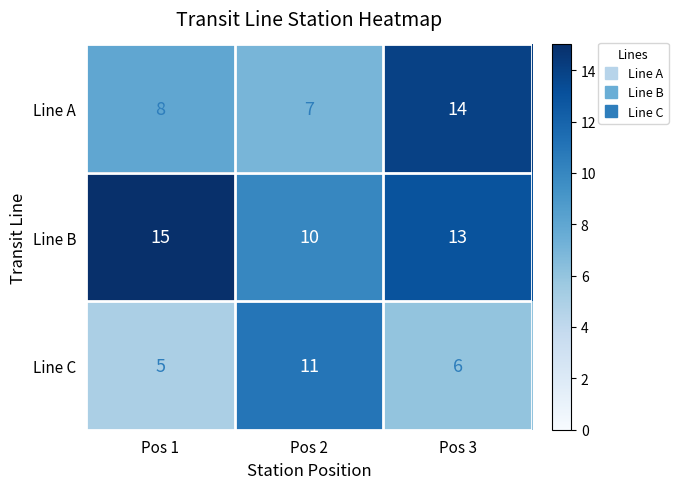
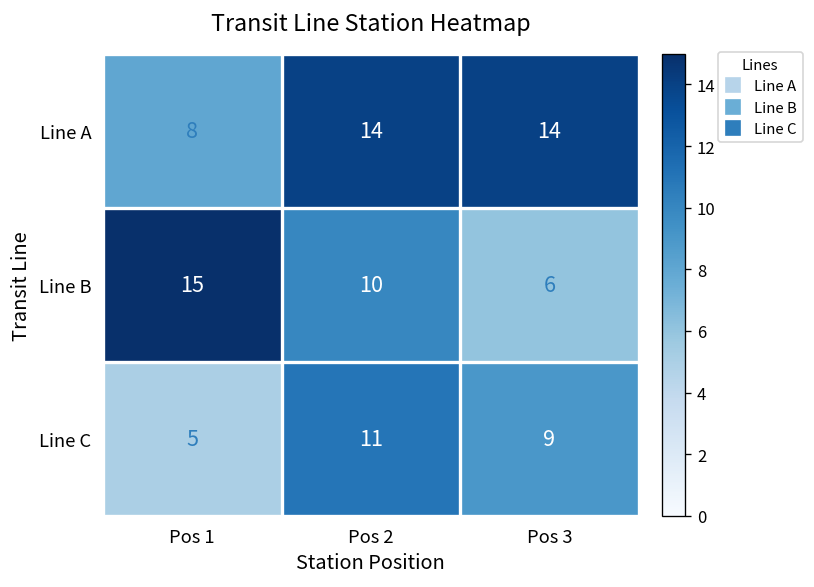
Line A, Pos 2: 7 -> 14
Line B, Pos 3: 13 -> 6
Line C, Pos 3: 6 -> 9
